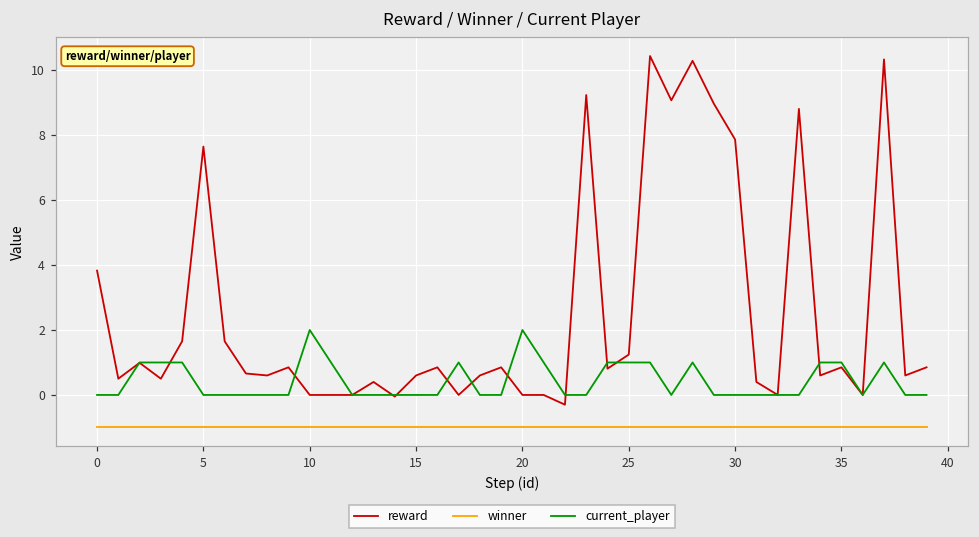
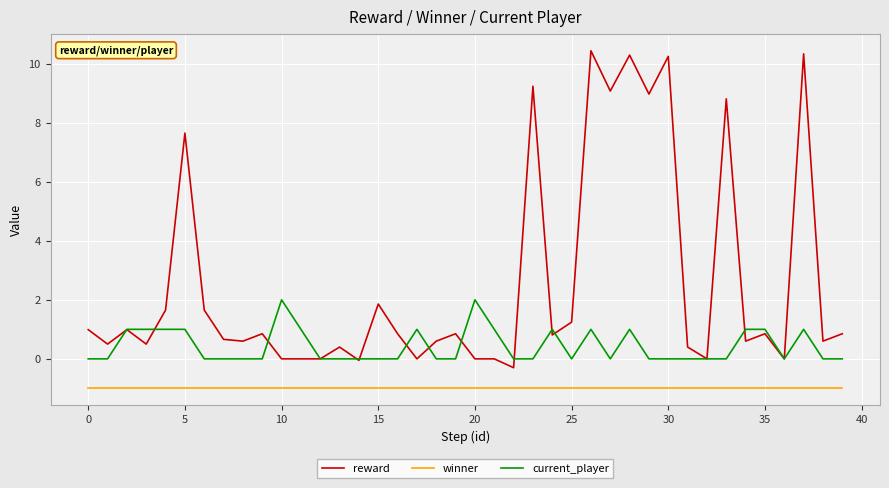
reward, 0: 3.8 -> 1.0
current_player, 5: 0 -> 1
reward, 15: 0.6 -> 1.9
current_player, 25: 1 -> 0
reward, 30: 7.9 -> 10.2
